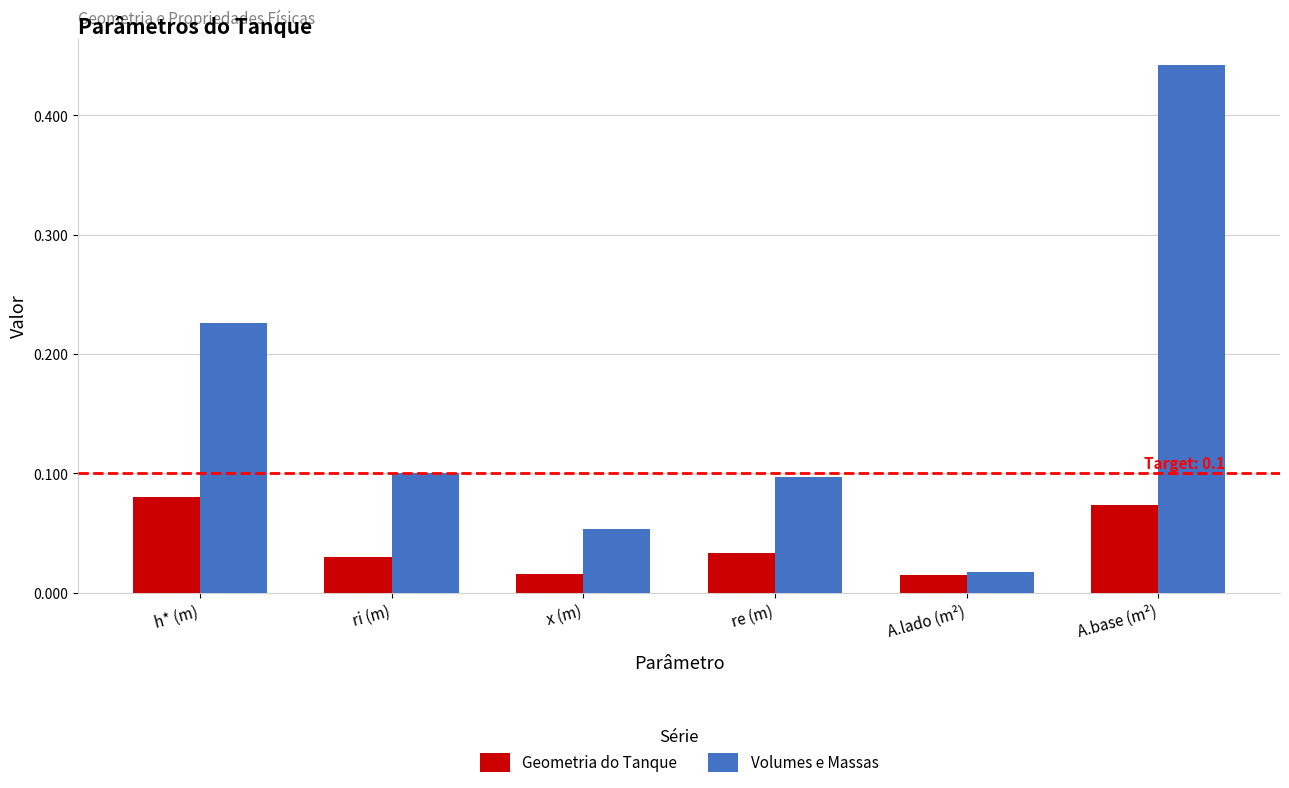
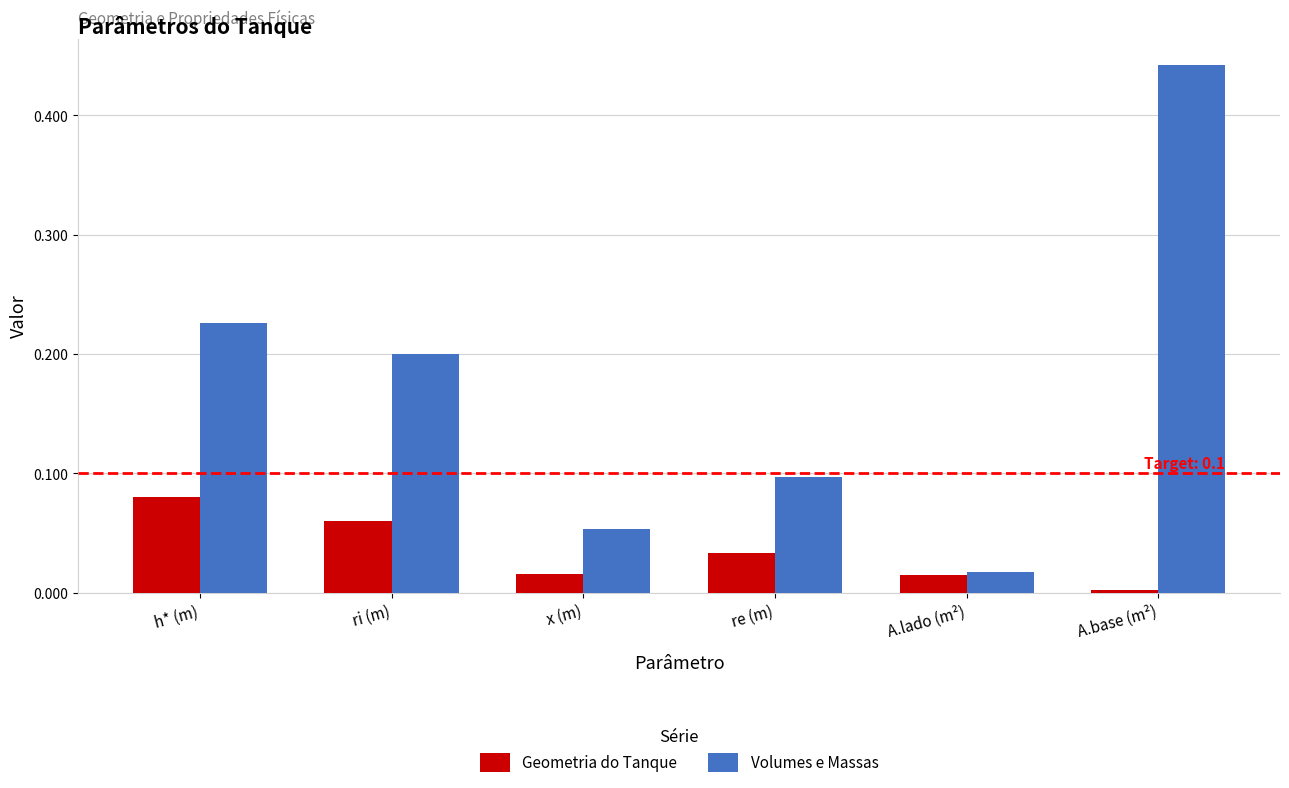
Geometria do Tanque, ri (m): 0.03 -> 0.06
Volumes e Massas, ri (m): 0.1 -> 0.2
Geometria do Tanque, A.base (m²): 0.073 -> 0.003
